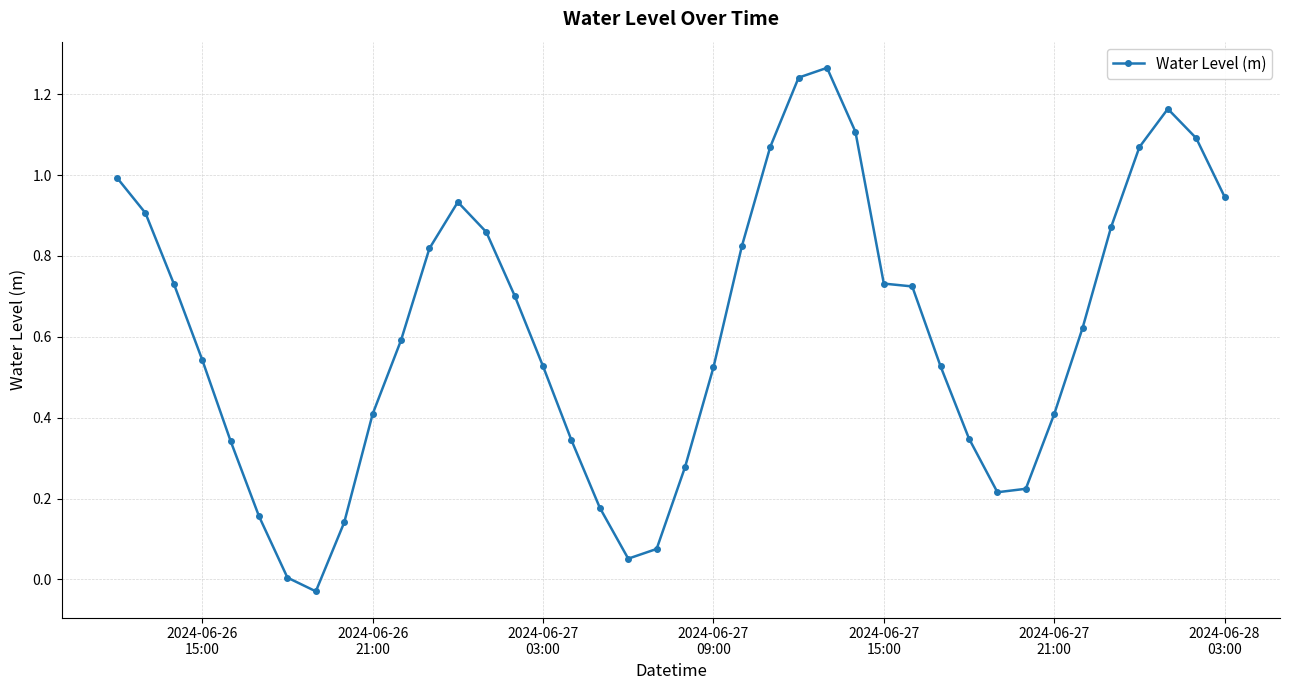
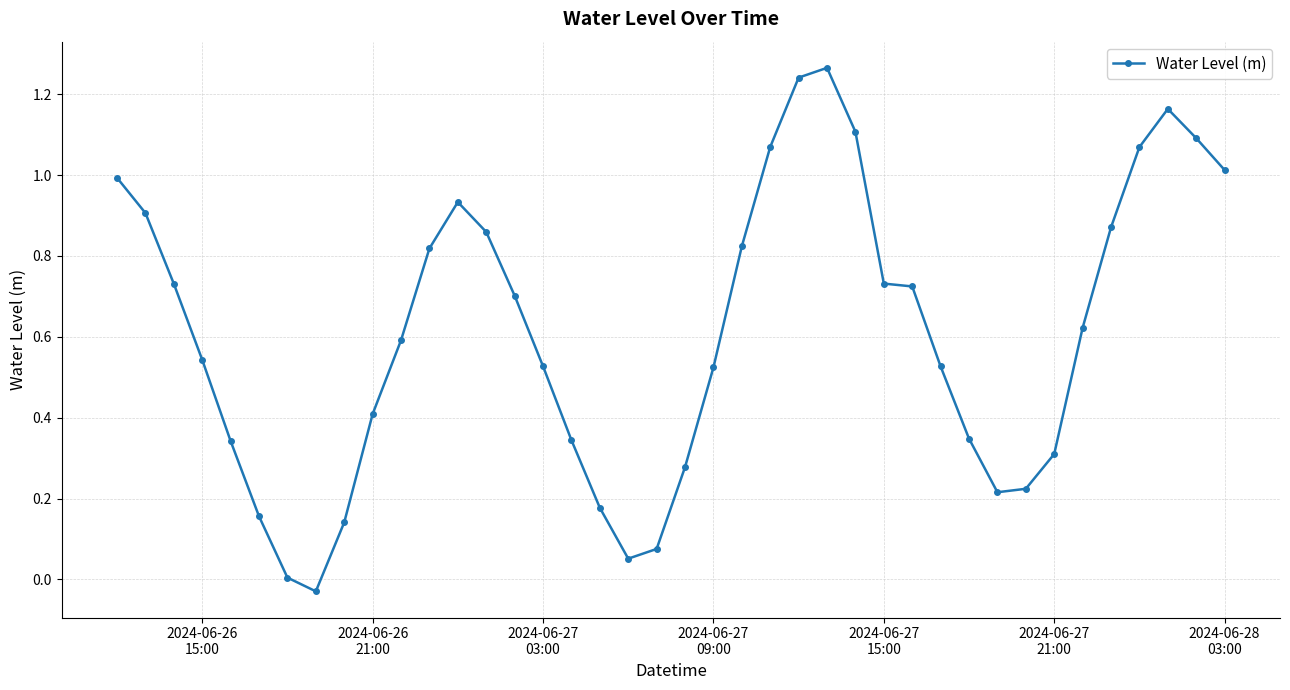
2024-06-27 21:00: 0.41 -> 0.31
2024-06-28 03:00: 0.95 -> 1.01
